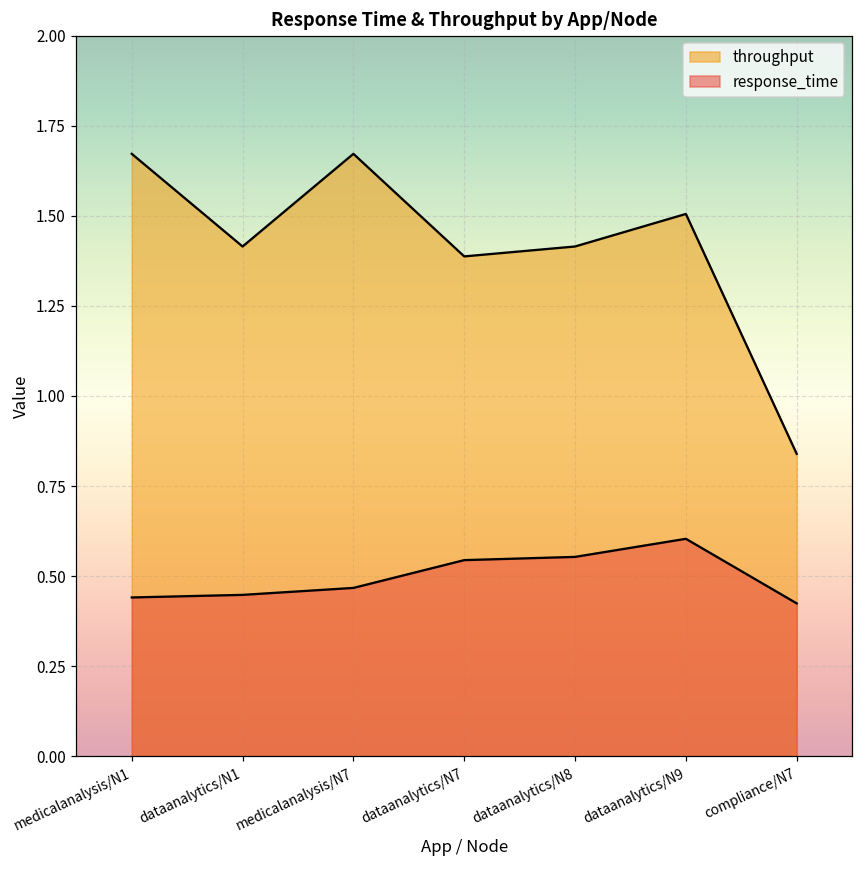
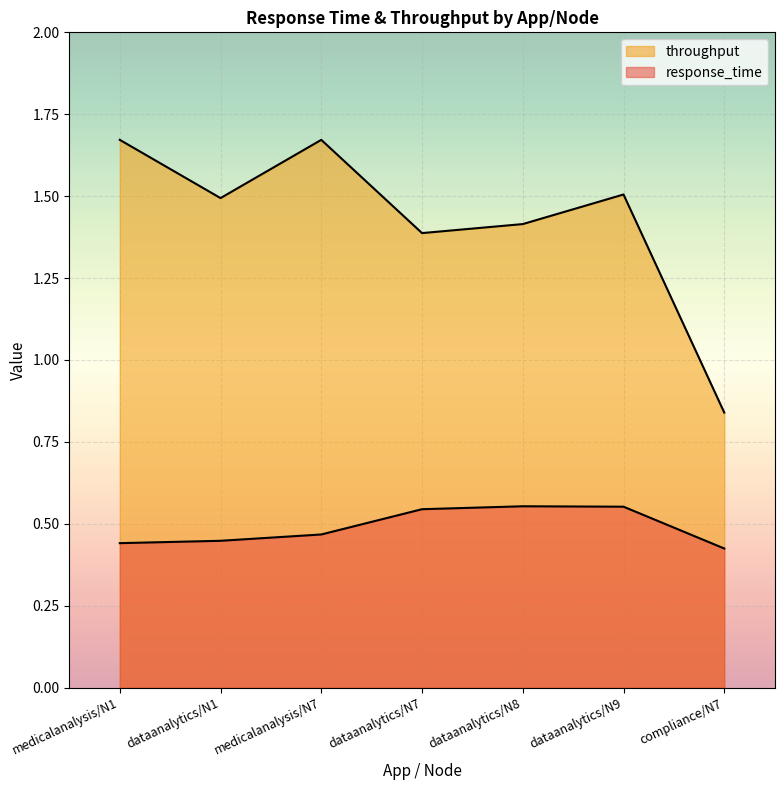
throughput, dataanalytics/N1: 1.41 -> 1.49
response_time, dataanalytics/N9: 0.60 -> 0.55
